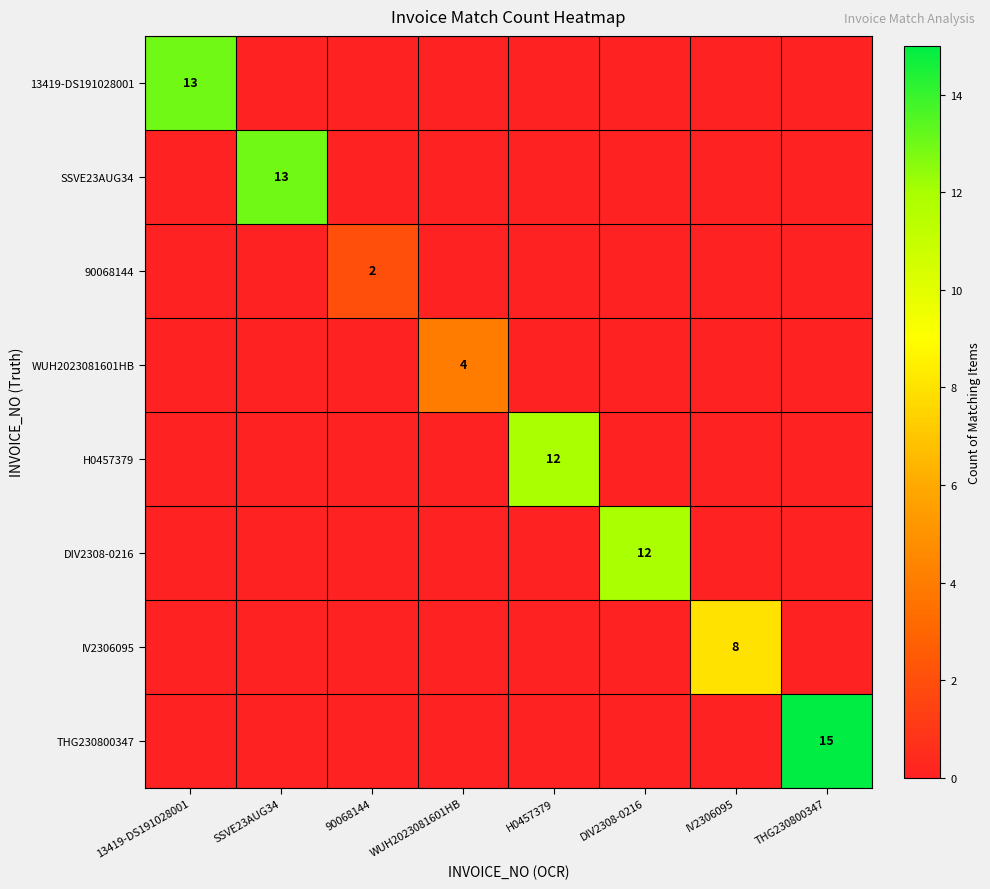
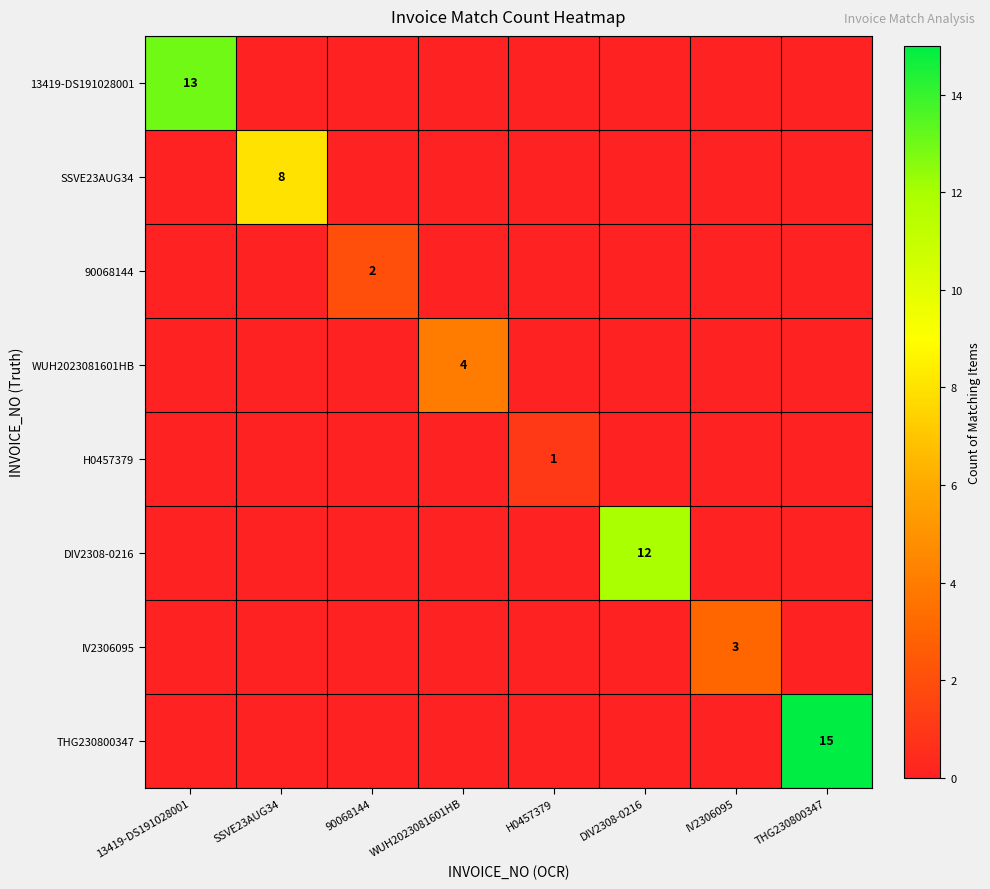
SSVE23AUG34, SSVE23AUG34: 13 -> 8
H0457379, H0457379: 12 -> 1
IV2306095, IV2306095: 8 -> 3
